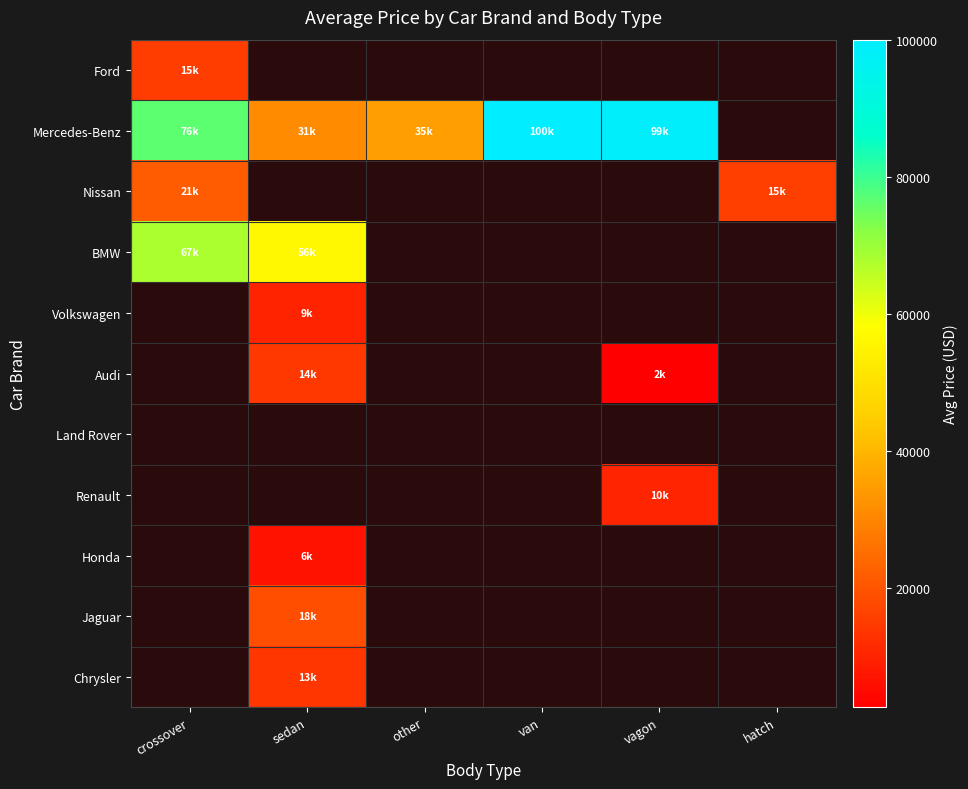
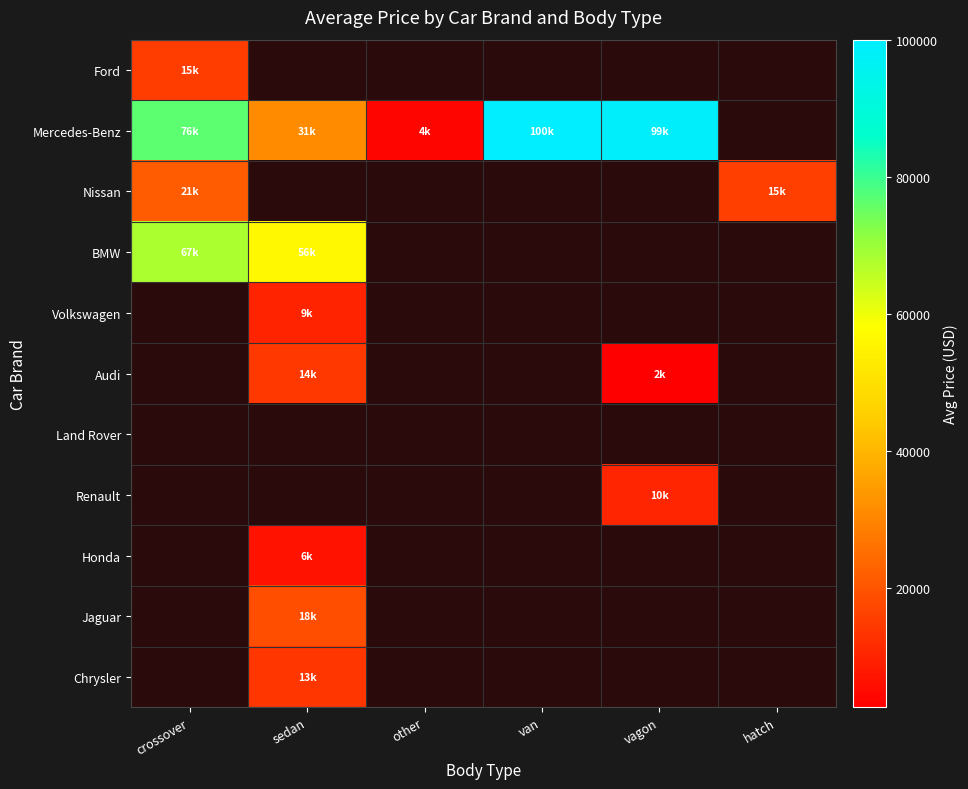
Mercedes-Benz, other: 35k -> 4k
